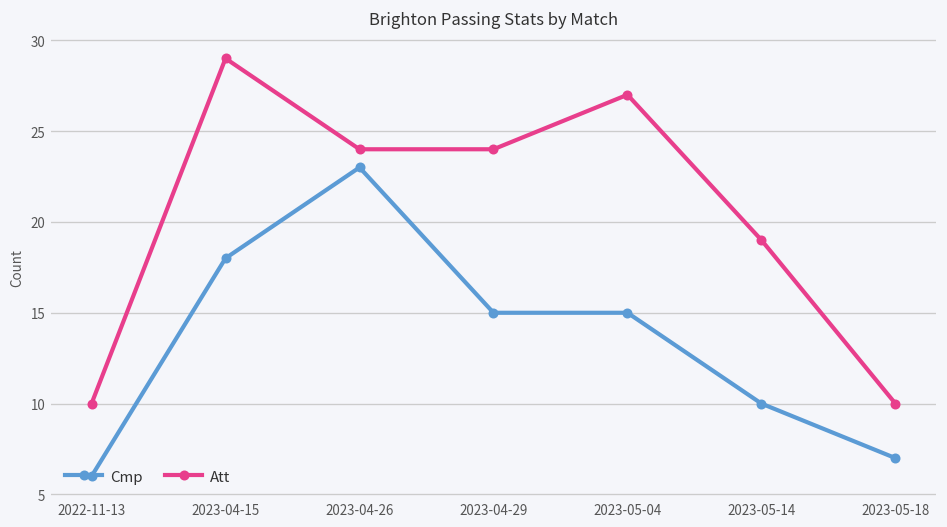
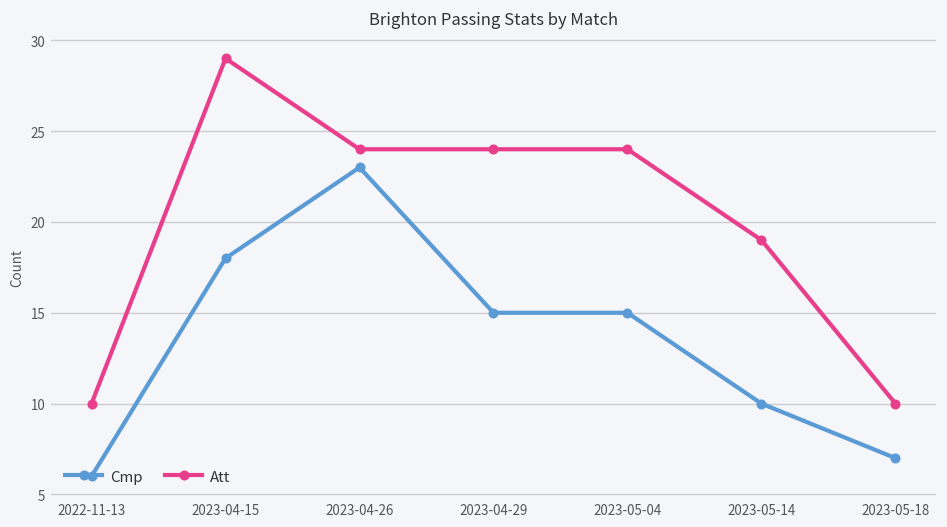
Att, 2023-05-04: 27 -> 24
